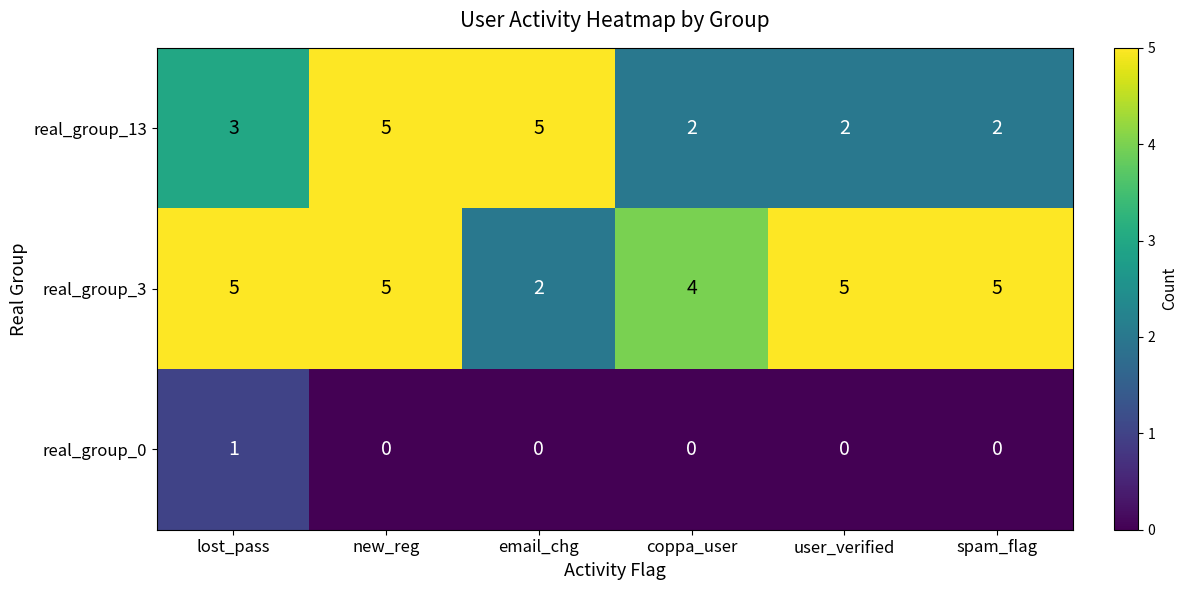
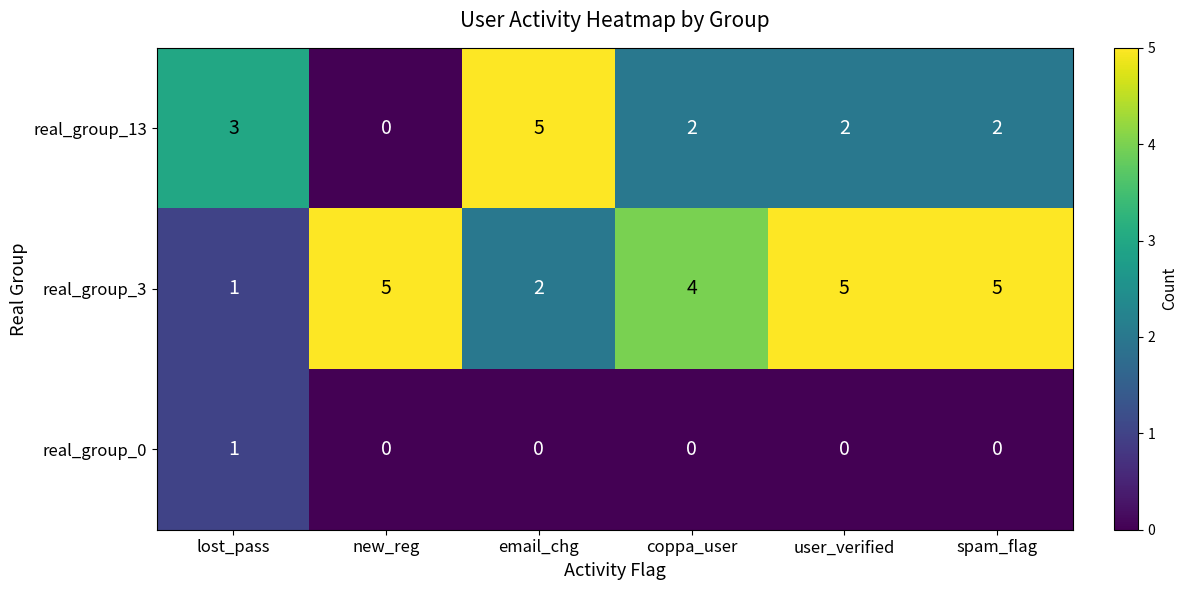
real_group_13, new_reg: 5 -> 0
real_group_3, lost_pass: 5 -> 1
